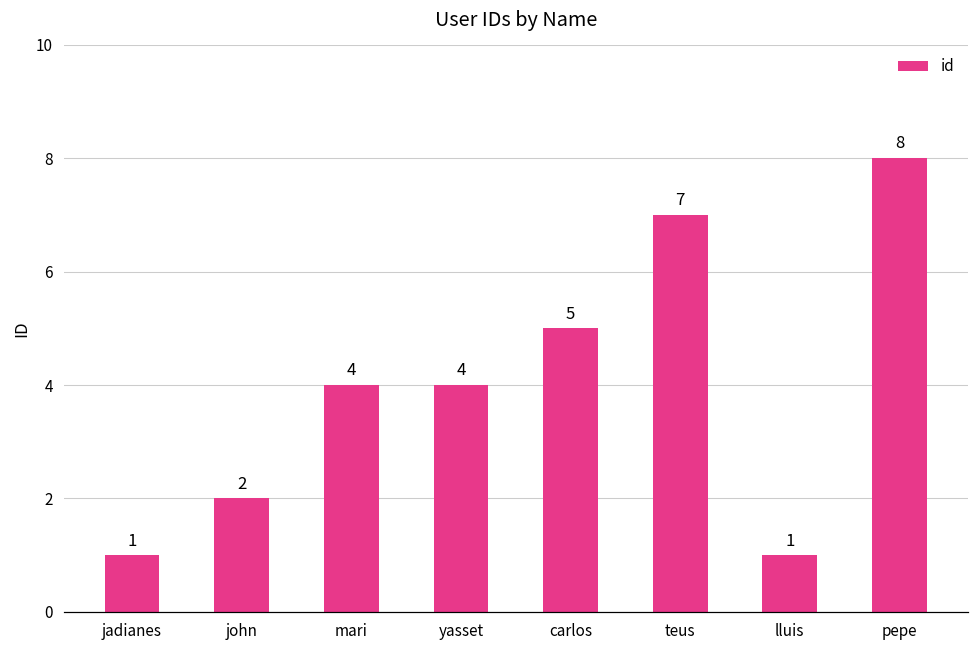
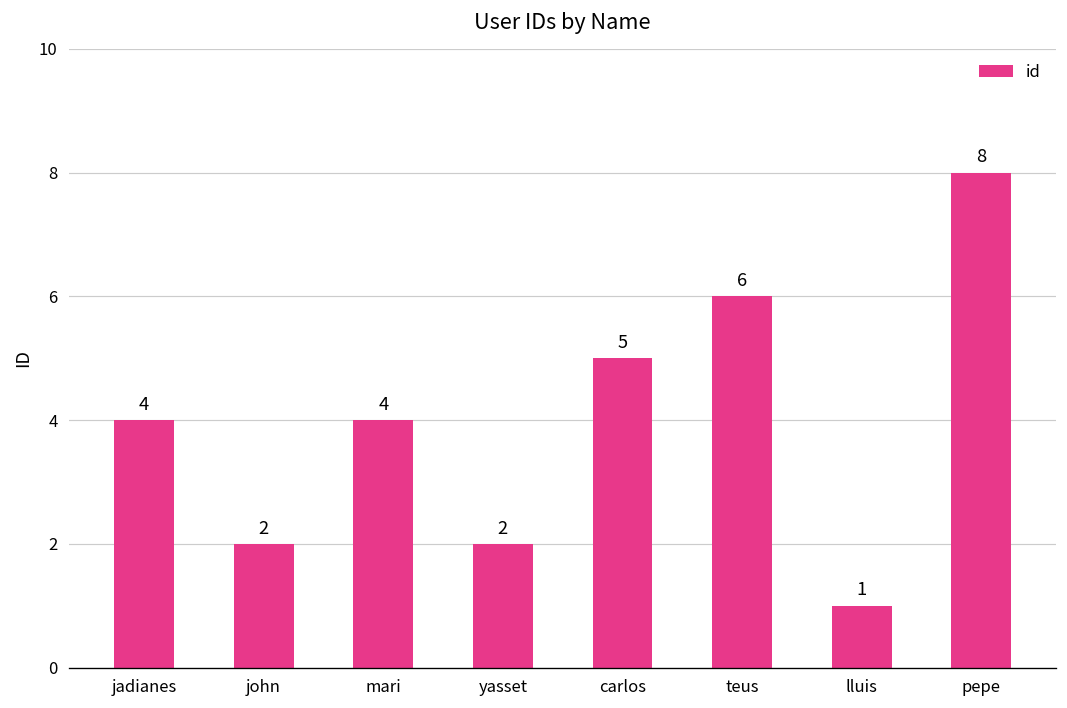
jadianes: 1 -> 4
yasset: 4 -> 2
teus: 7 -> 6
